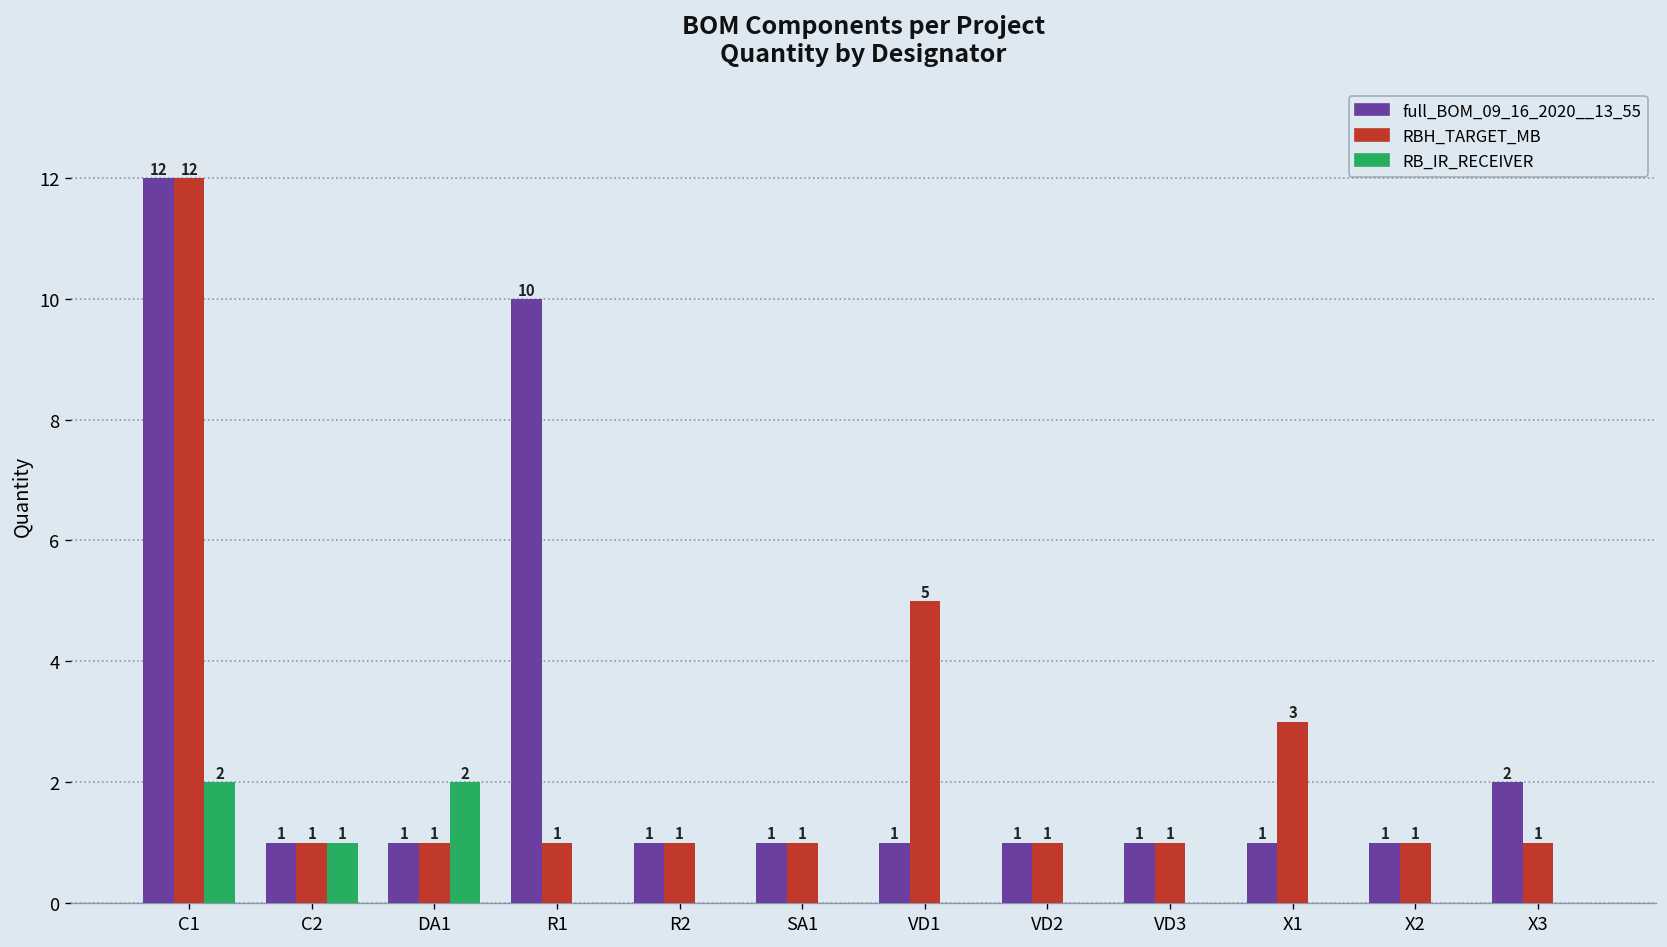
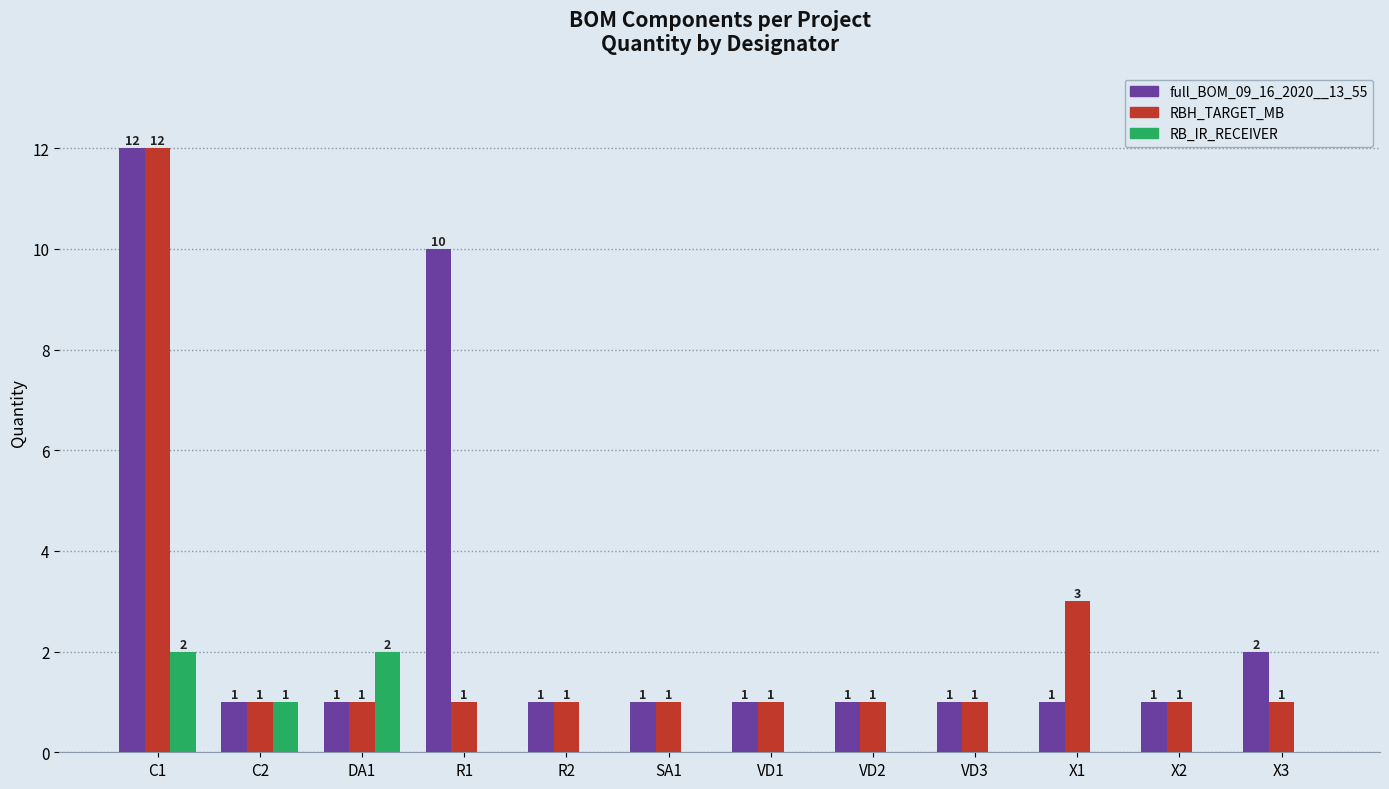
RBH_TARGET_MB, VD1: 5 -> 1
